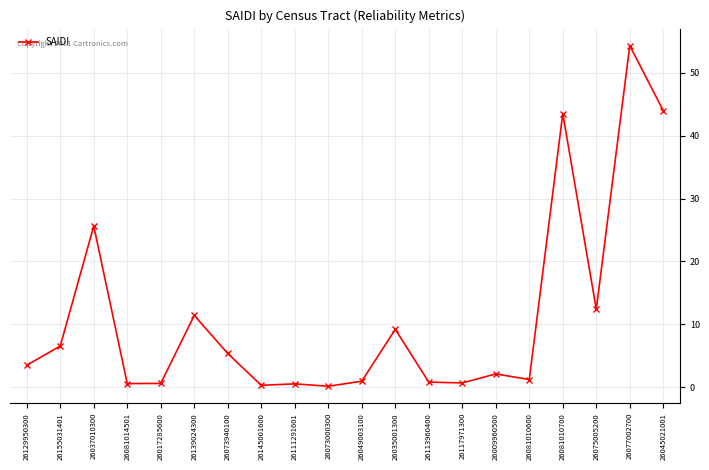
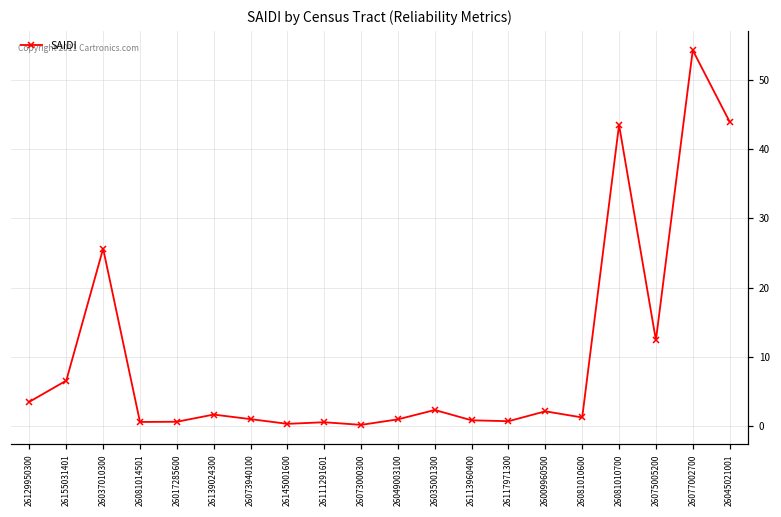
26139024300: 11 -> 2
26073940100: 5 -> 1
26035001300: 9 -> 2
